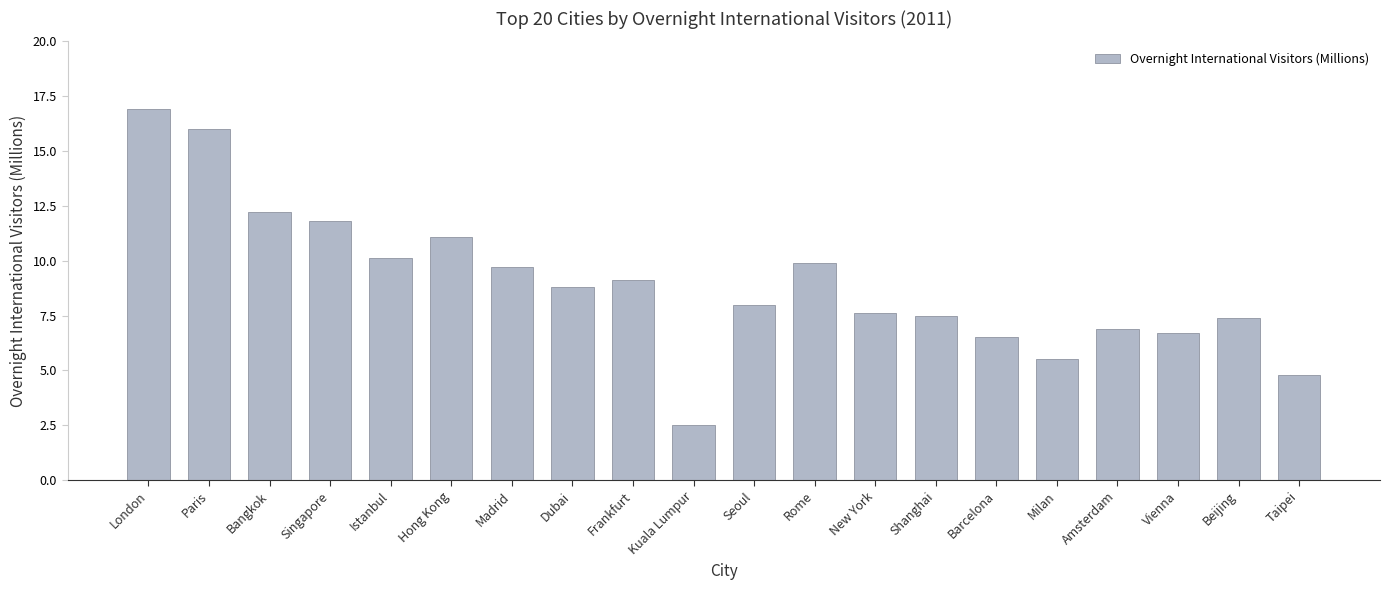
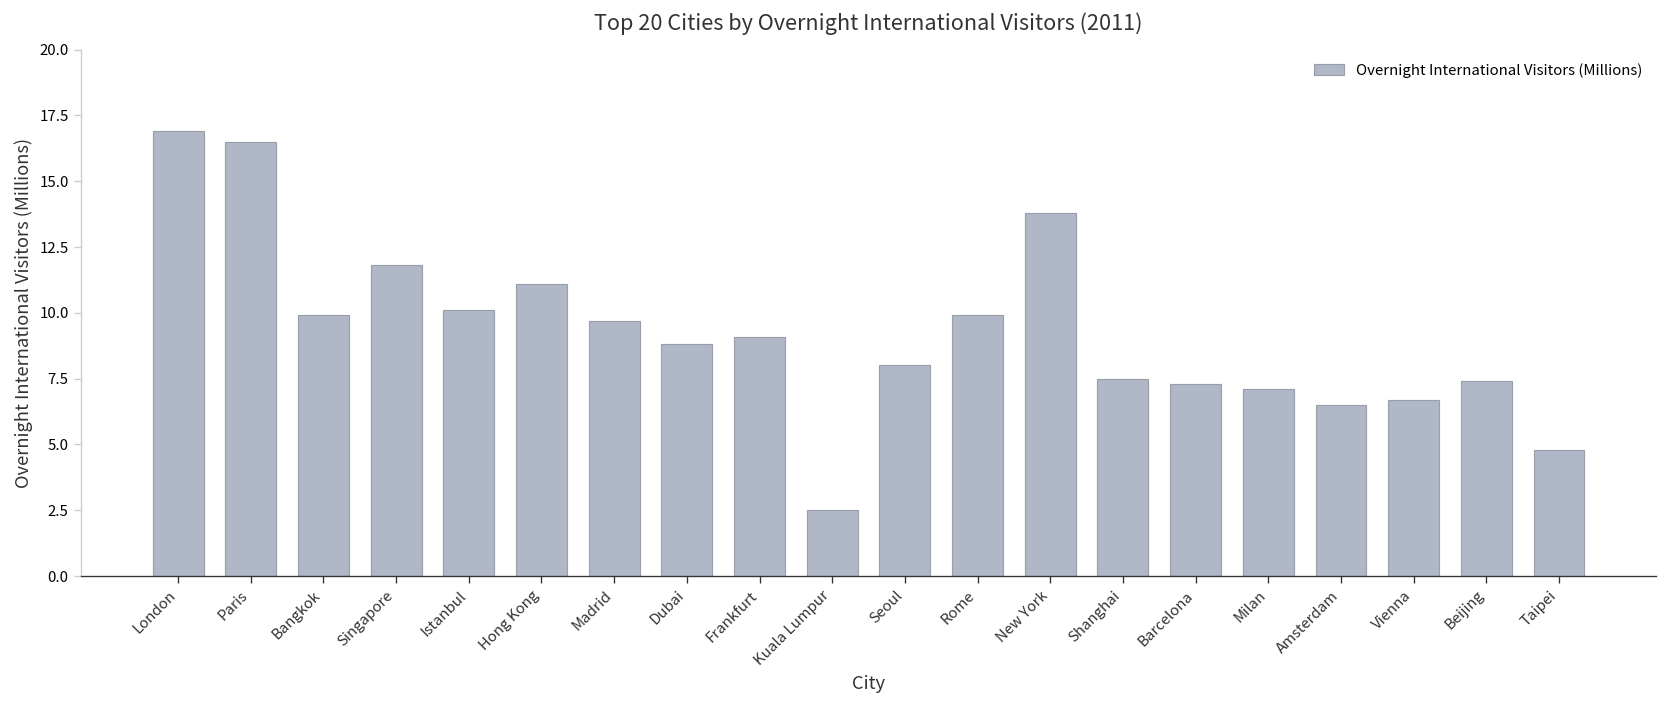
Paris: 16.0 -> 16.5
Bangkok: 12.2 -> 9.9
New York: 7.6 -> 13.8
Barcelona: 6.5 -> 7.3
Milan: 5.5 -> 7.1
Amsterdam: 6.9 -> 6.5
